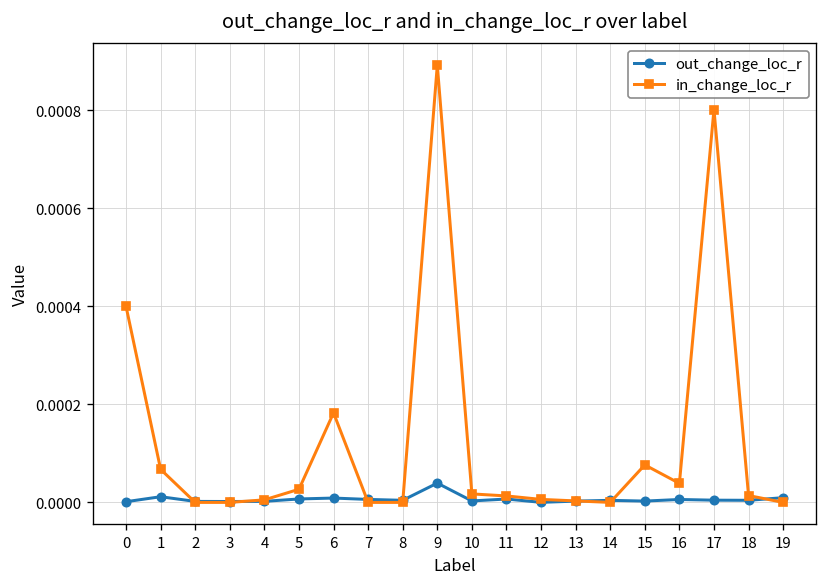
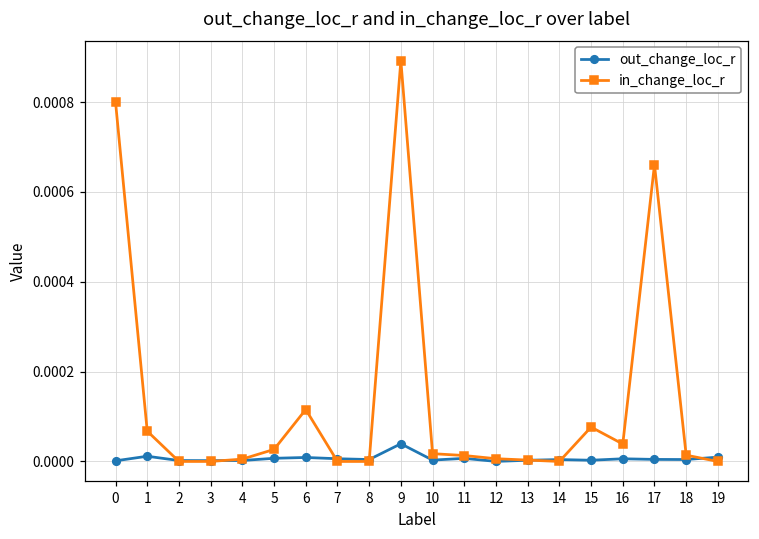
in_change_loc_r, 0: 0.0004 -> 0.0008
in_change_loc_r, 6: 0.00018 -> 0.00012
in_change_loc_r, 17: 0.00080 -> 0.00066
